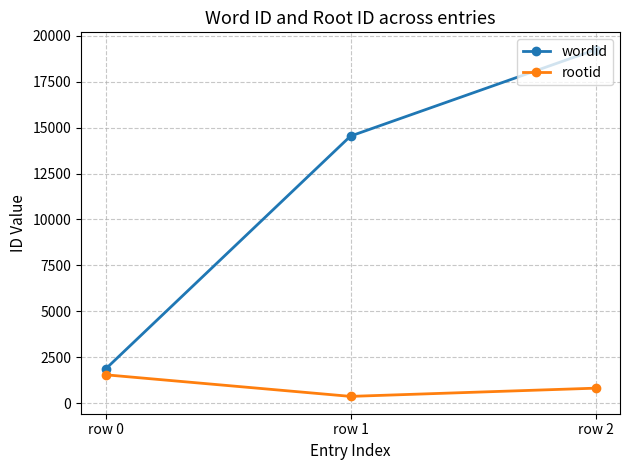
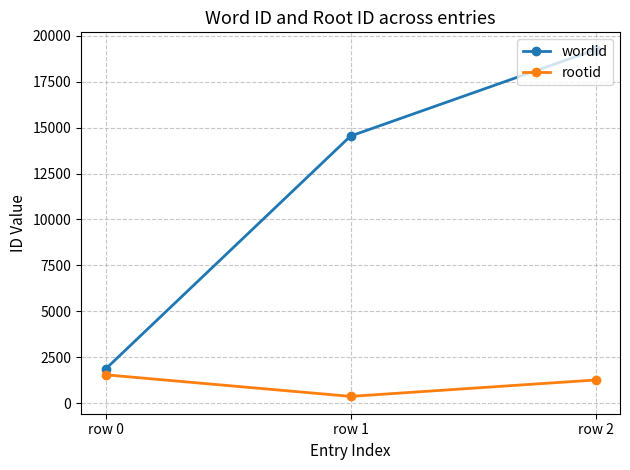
rootid, row 2: 800 -> 1300
